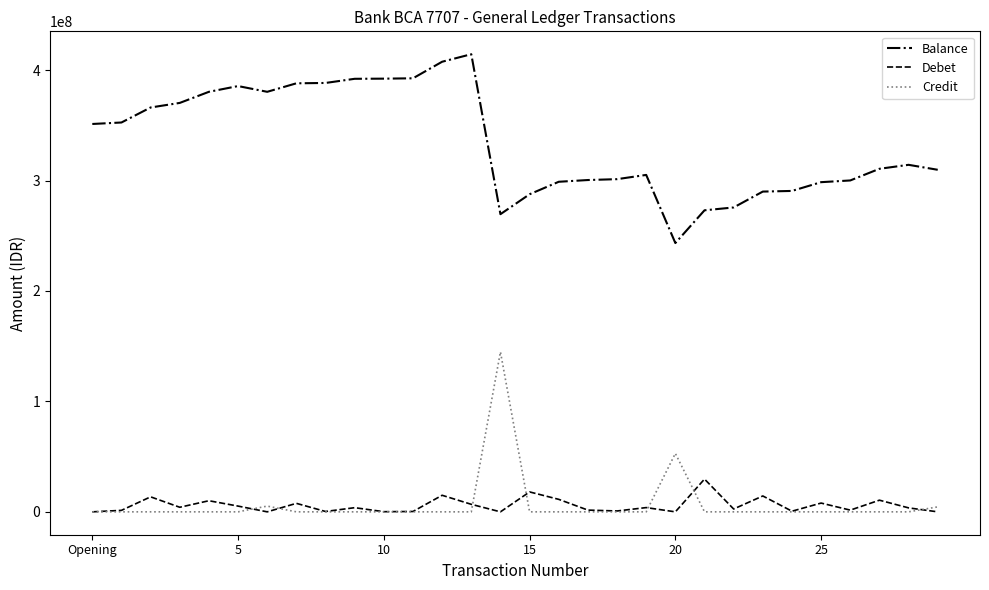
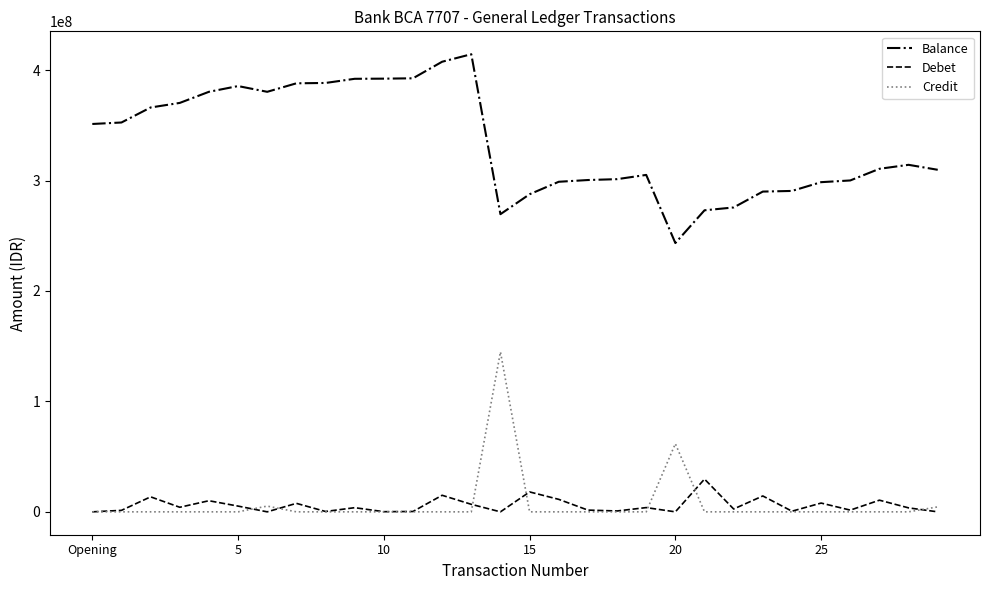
Credit, 20: 53000000 -> 62000000
